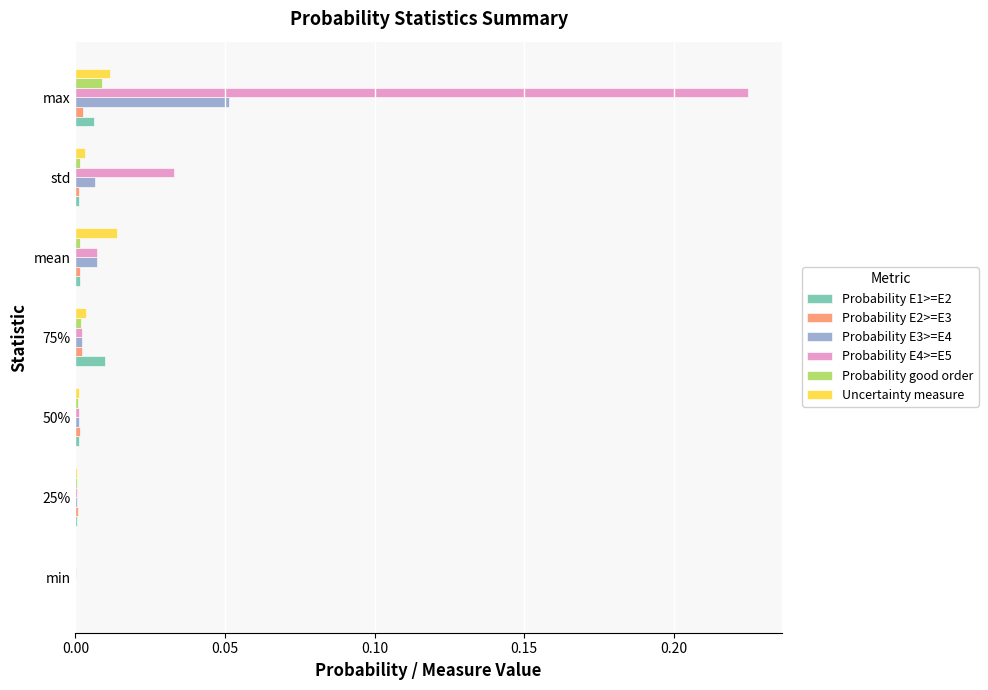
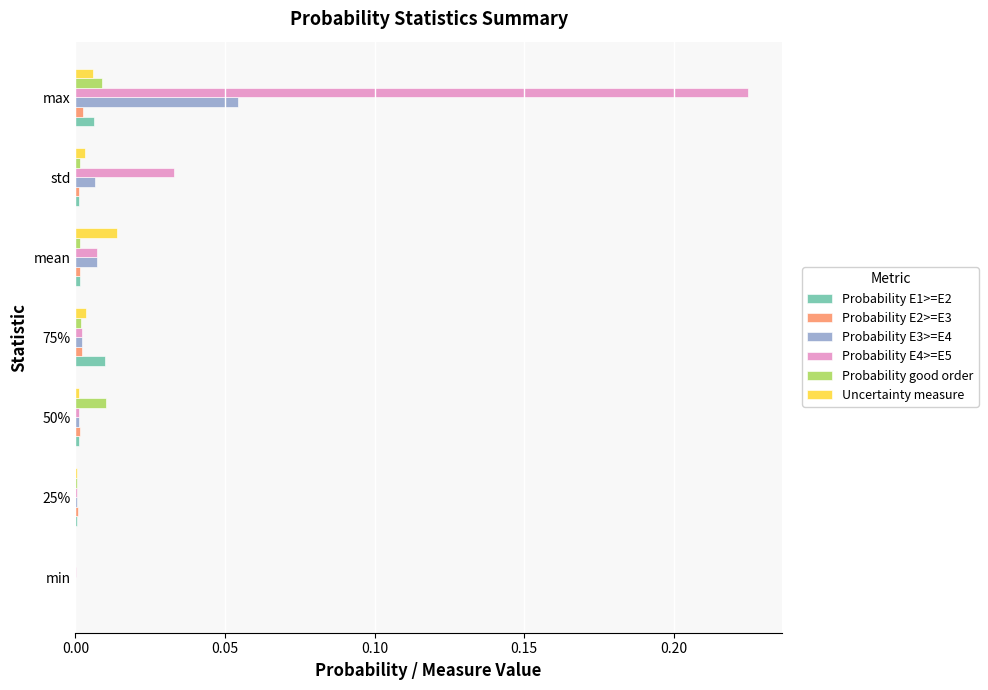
Uncertainty measure, max: 0.011 -> 0.006
Probability E3>=E4, max: 0.051 -> 0.054
Probability good order, 50%: 0.001 -> 0.010
